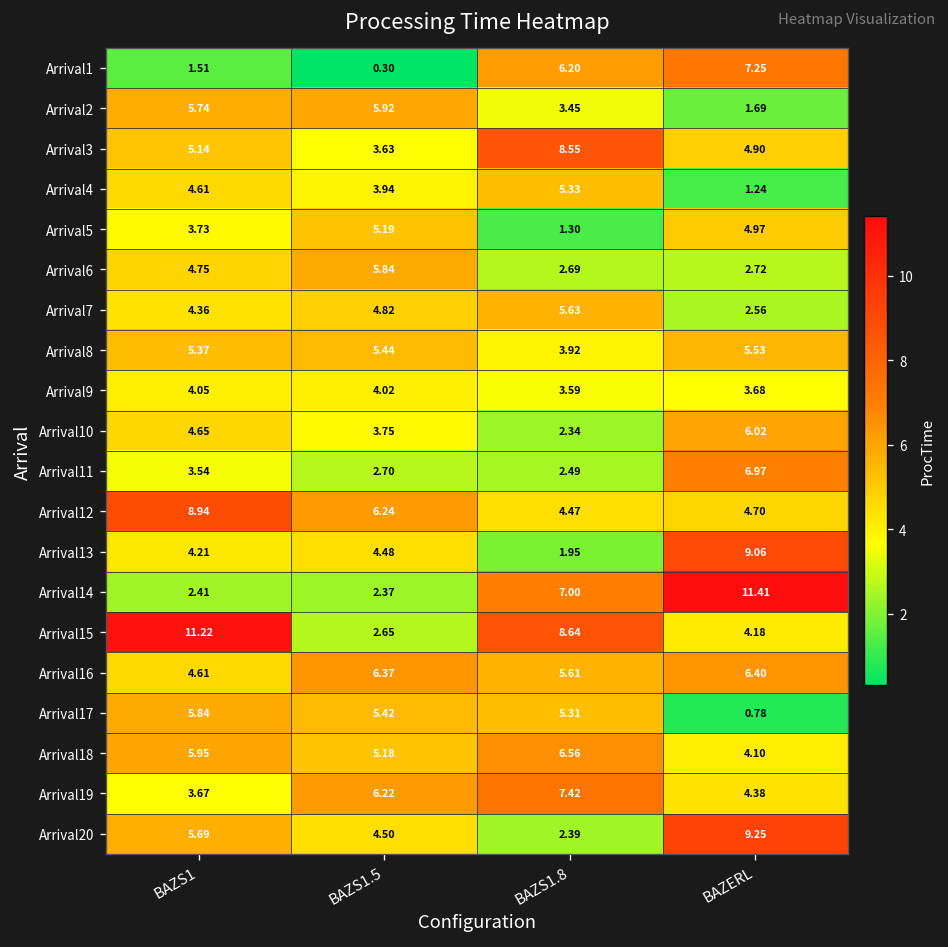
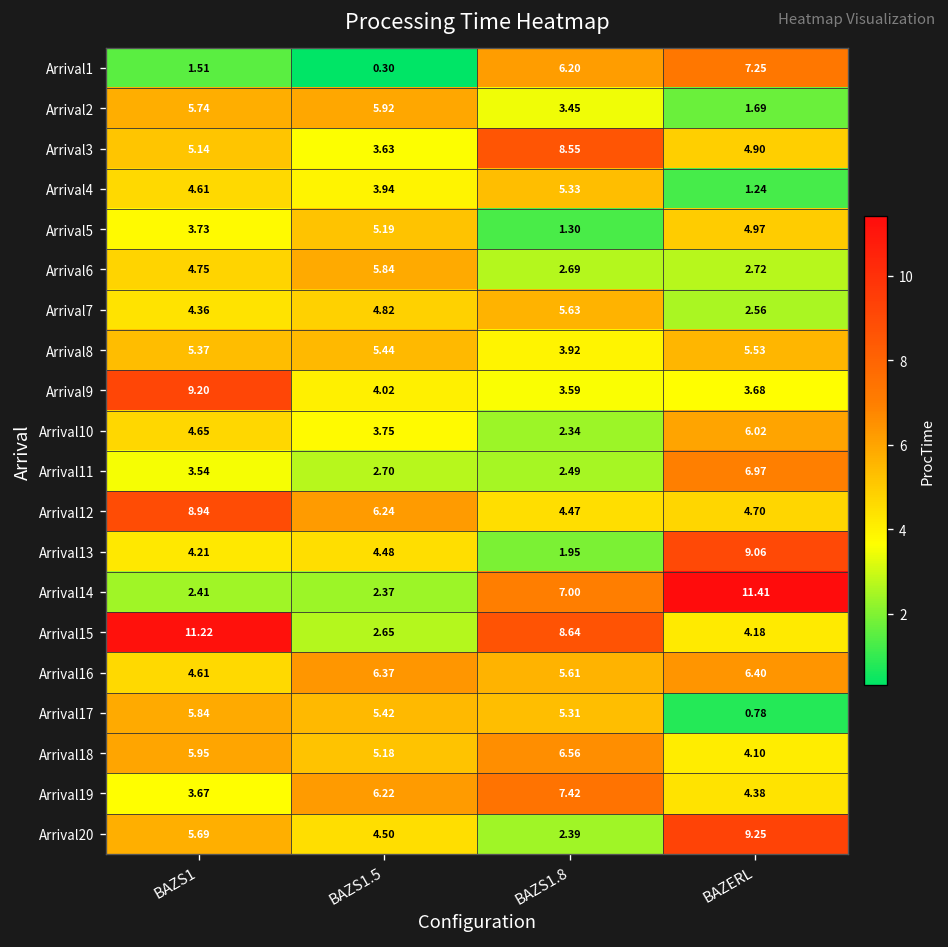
Arrival9, BAZS1: 4.05 -> 9.20
